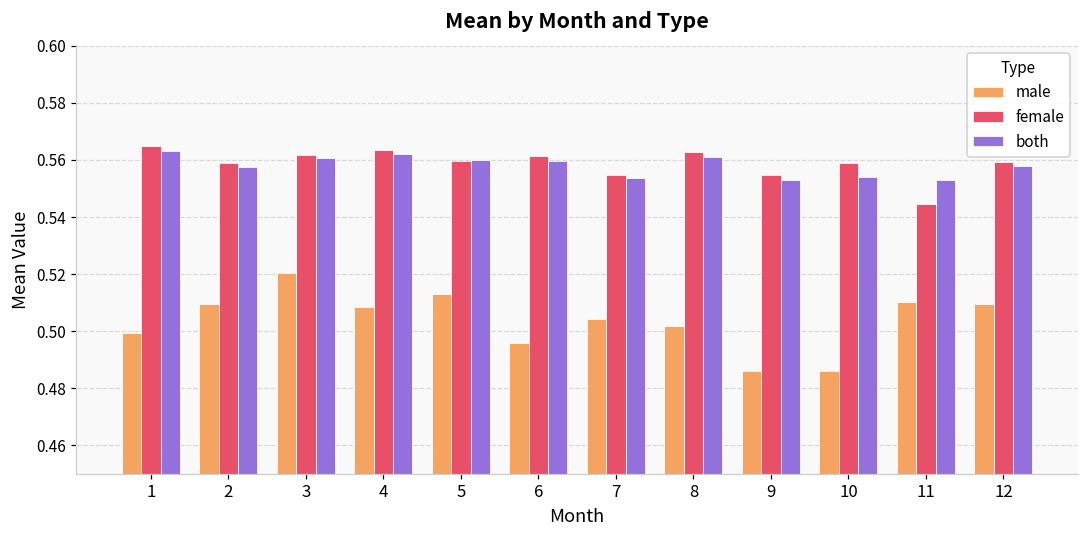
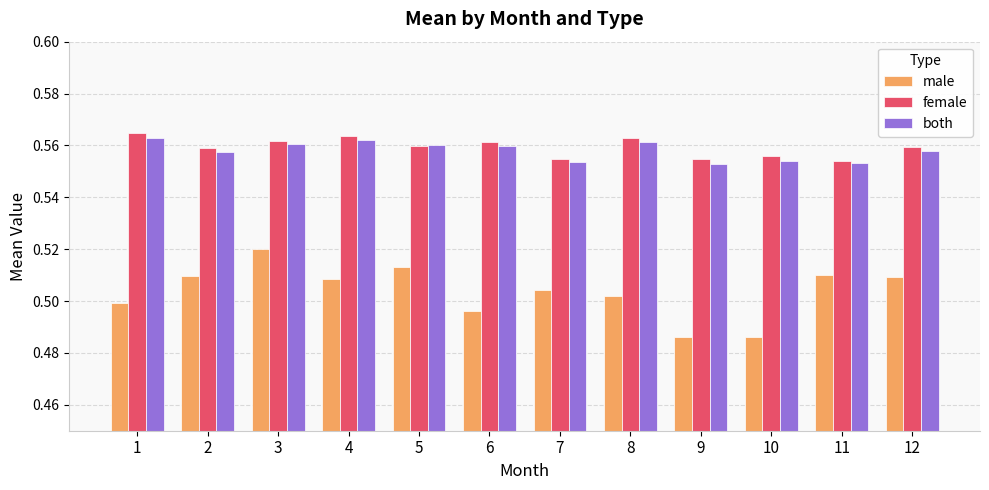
female, 10: 0.559 -> 0.556
female, 11: 0.545 -> 0.554
